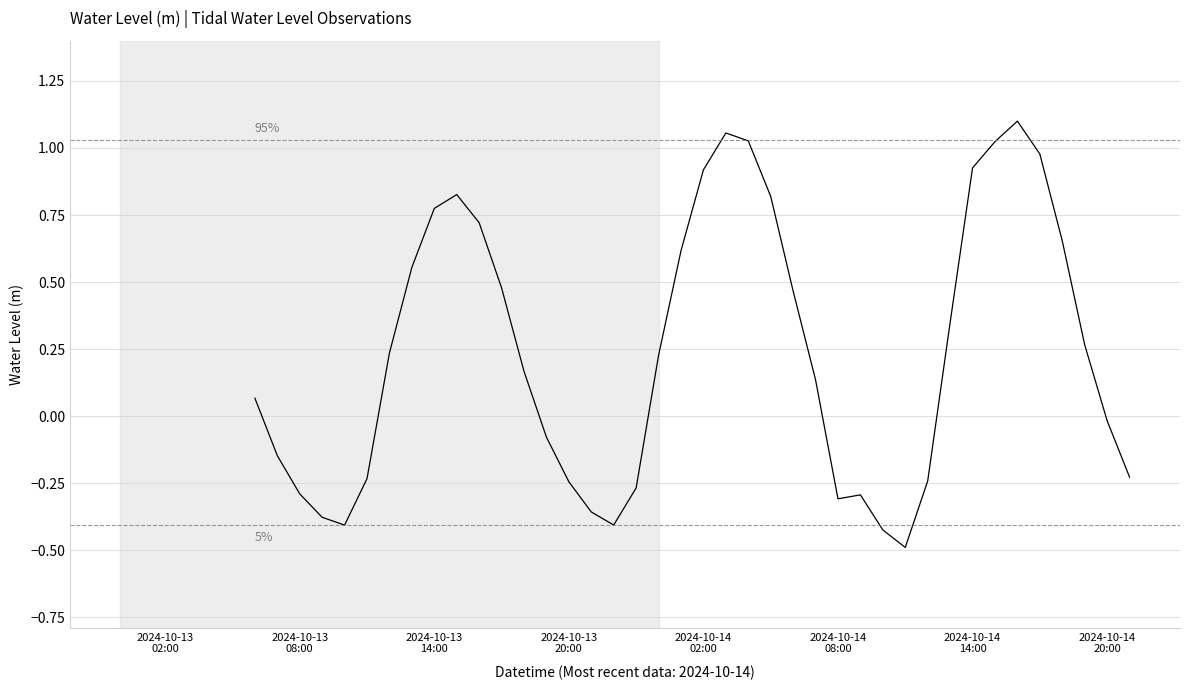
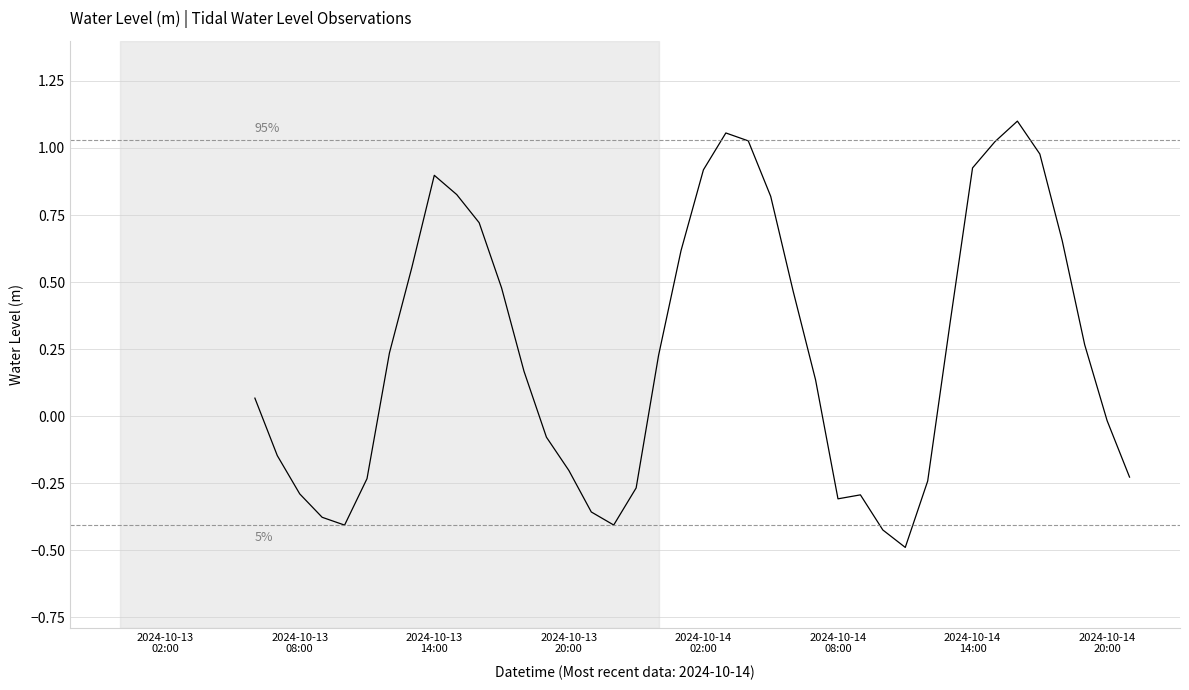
2024-10-13 14:00: 0.77 -> 0.90
2024-10-13 20:00: -0.24 -> -0.20
